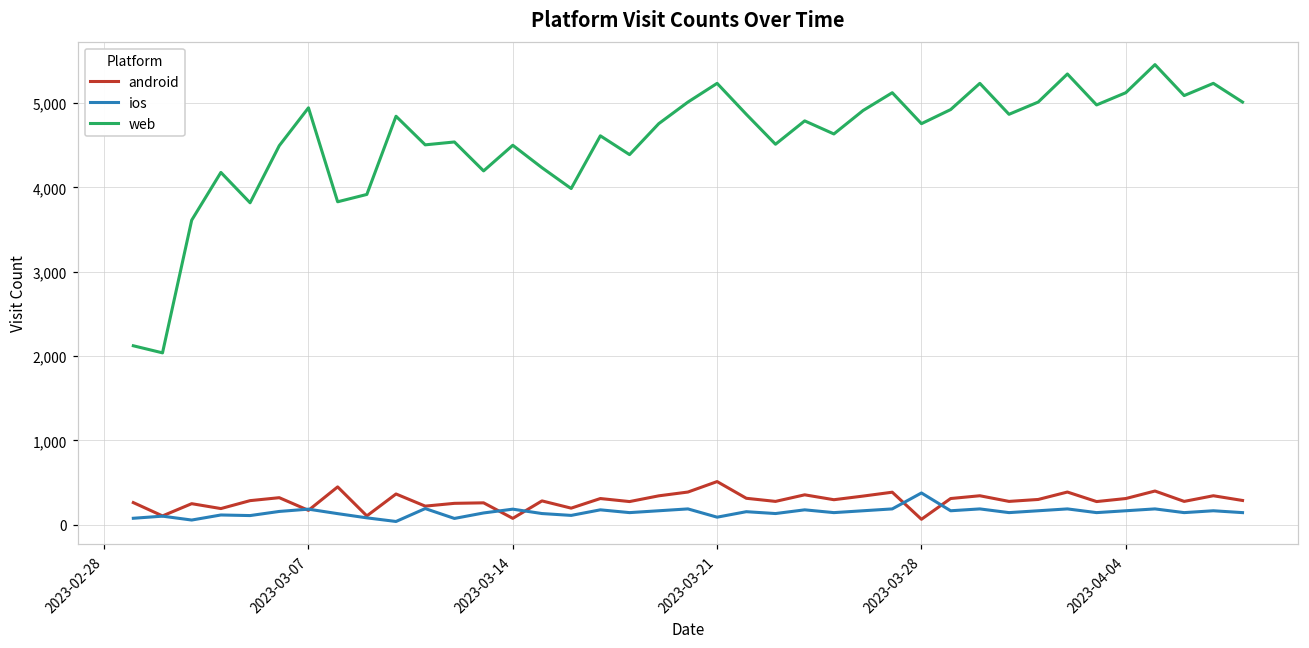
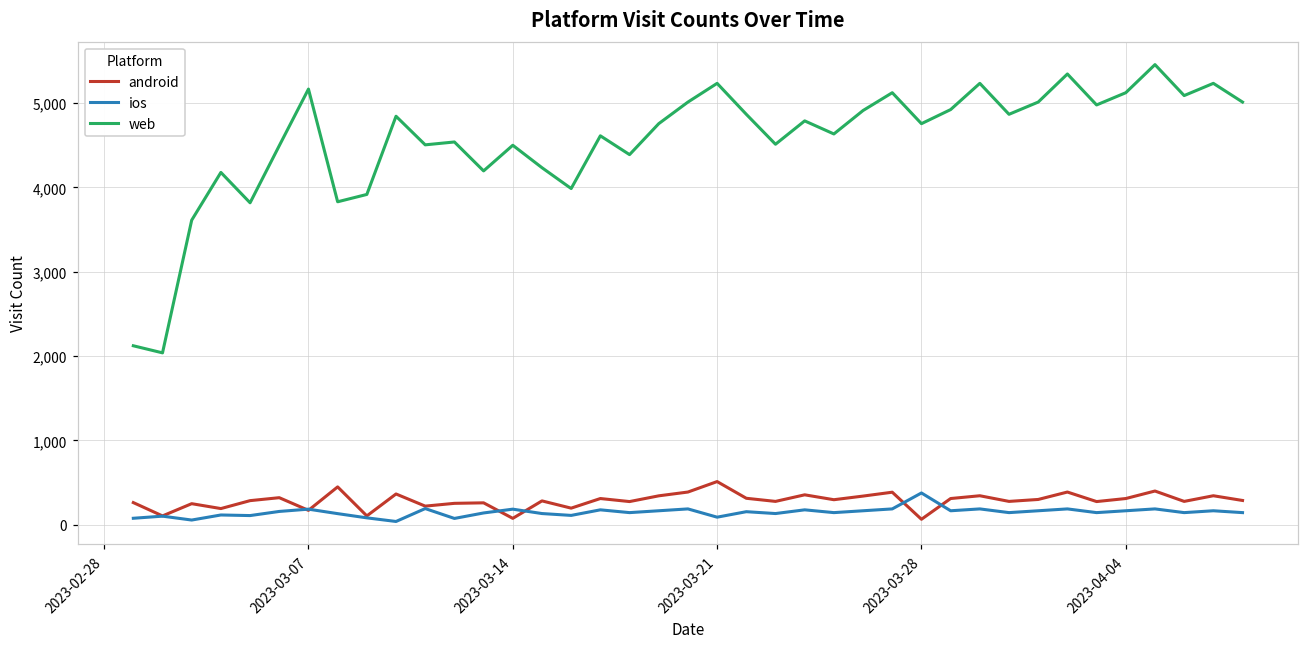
web, 2023-03-07: 4,900 -> 5,200
